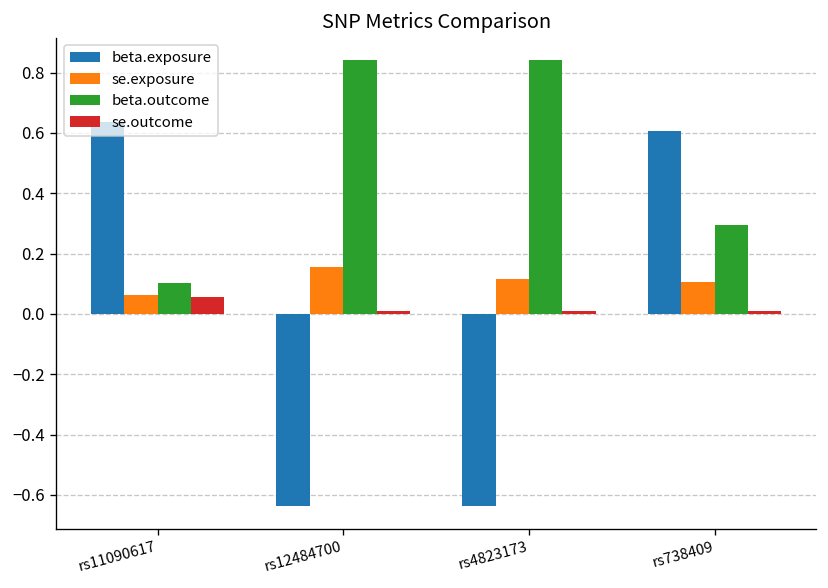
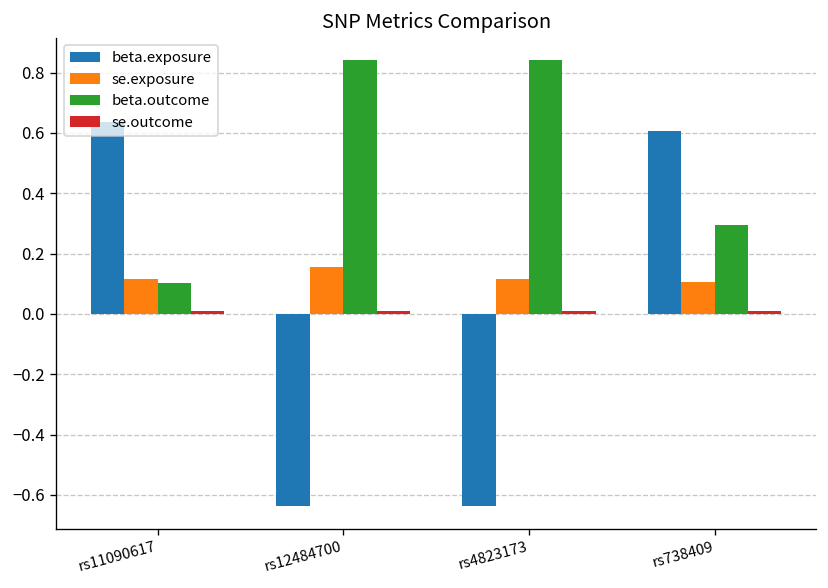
se.exposure, rs11090617: 0.06 -> 0.11
se.outcome, rs11090617: 0.06 -> 0.01
